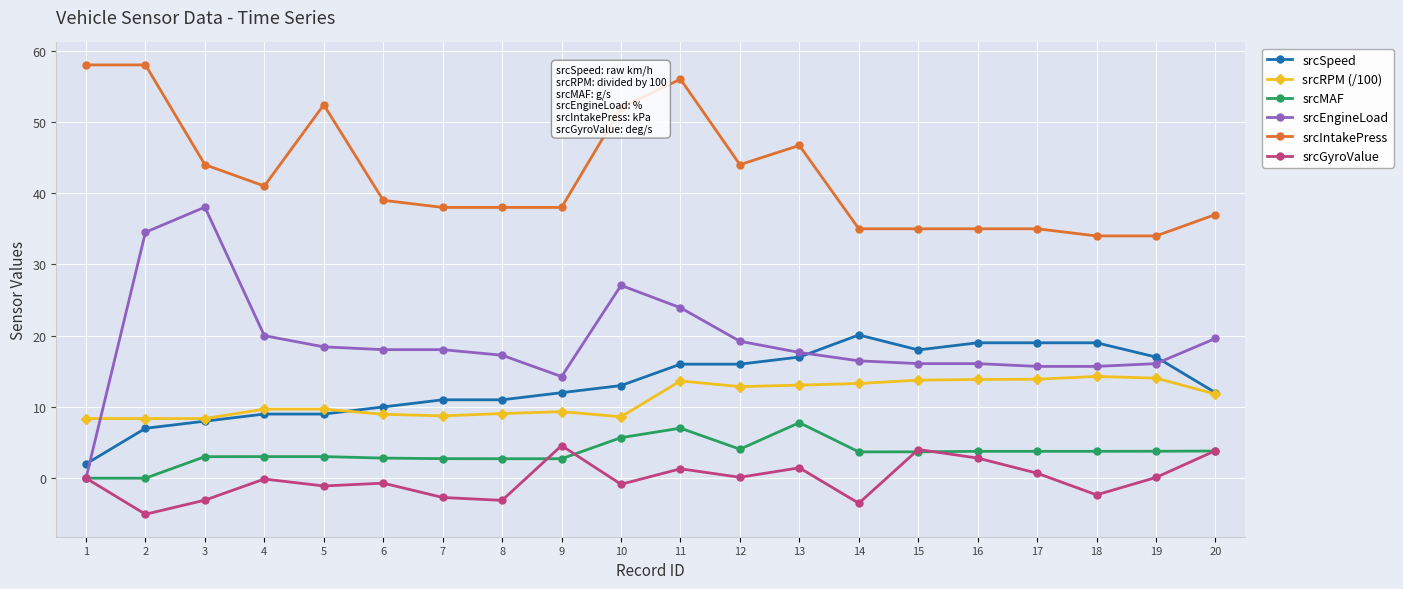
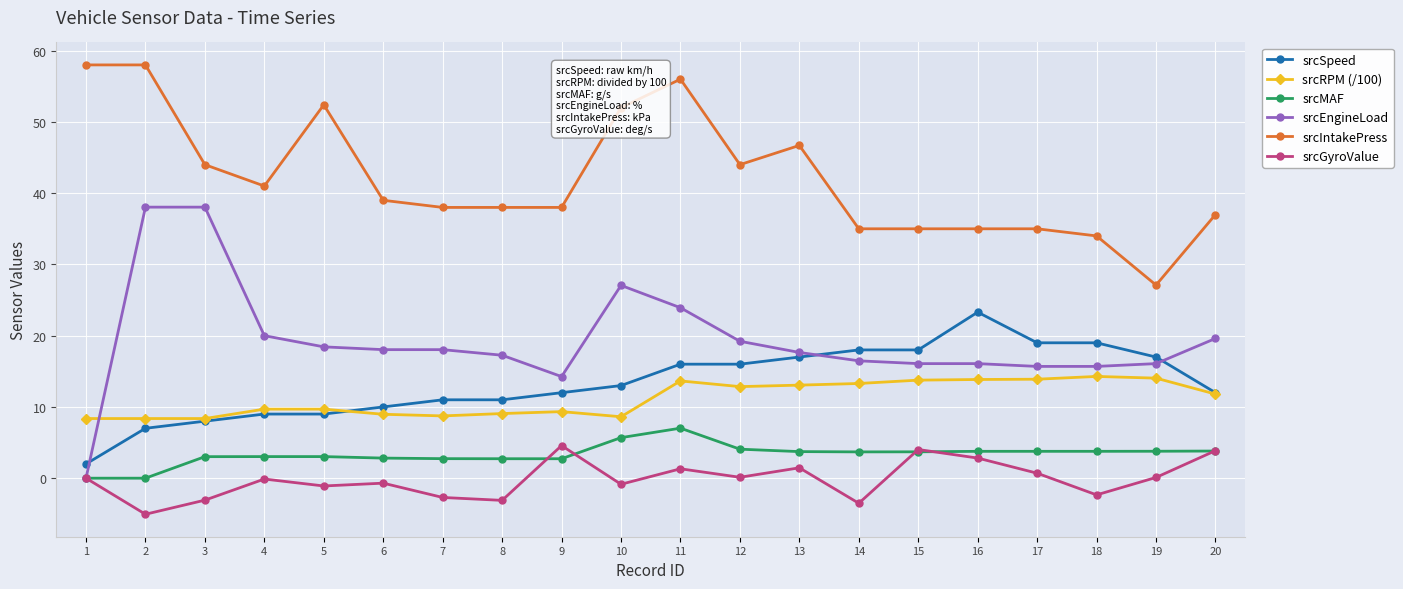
srcEngineLoad, 2: 35 -> 38
srcMAF, 13: 8 -> 4
srcSpeed, 14: 20 -> 18
srcSpeed, 16: 19 -> 23
srcIntakePress, 19: 34 -> 27
